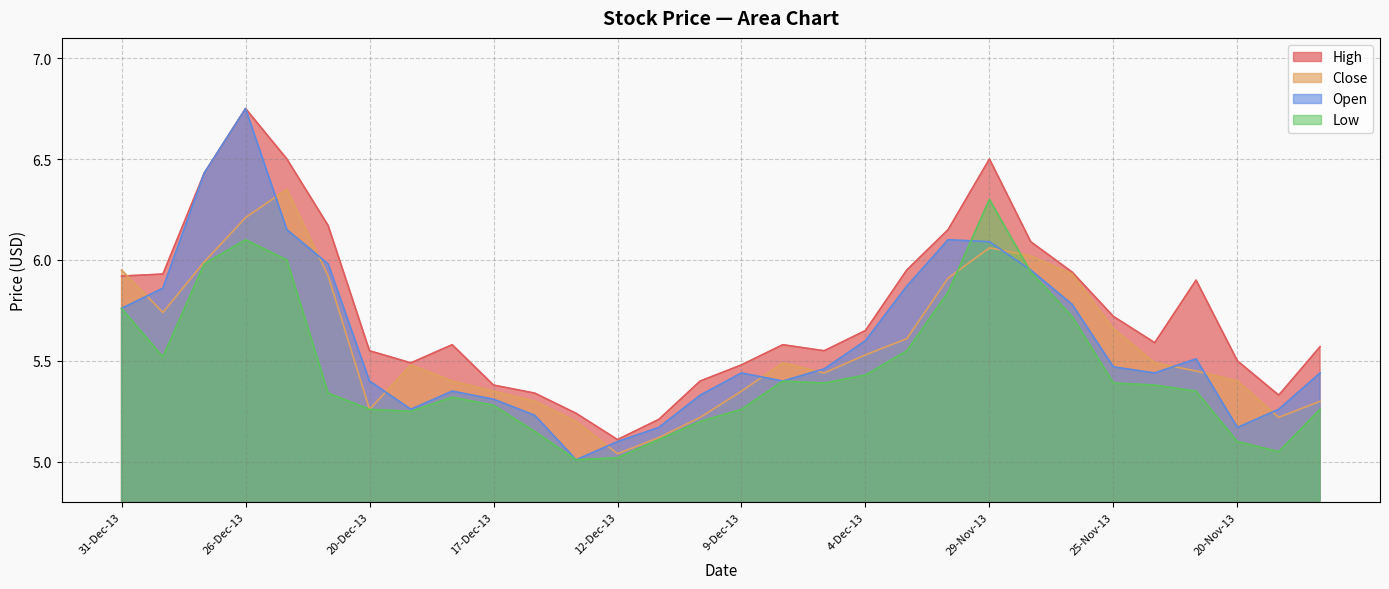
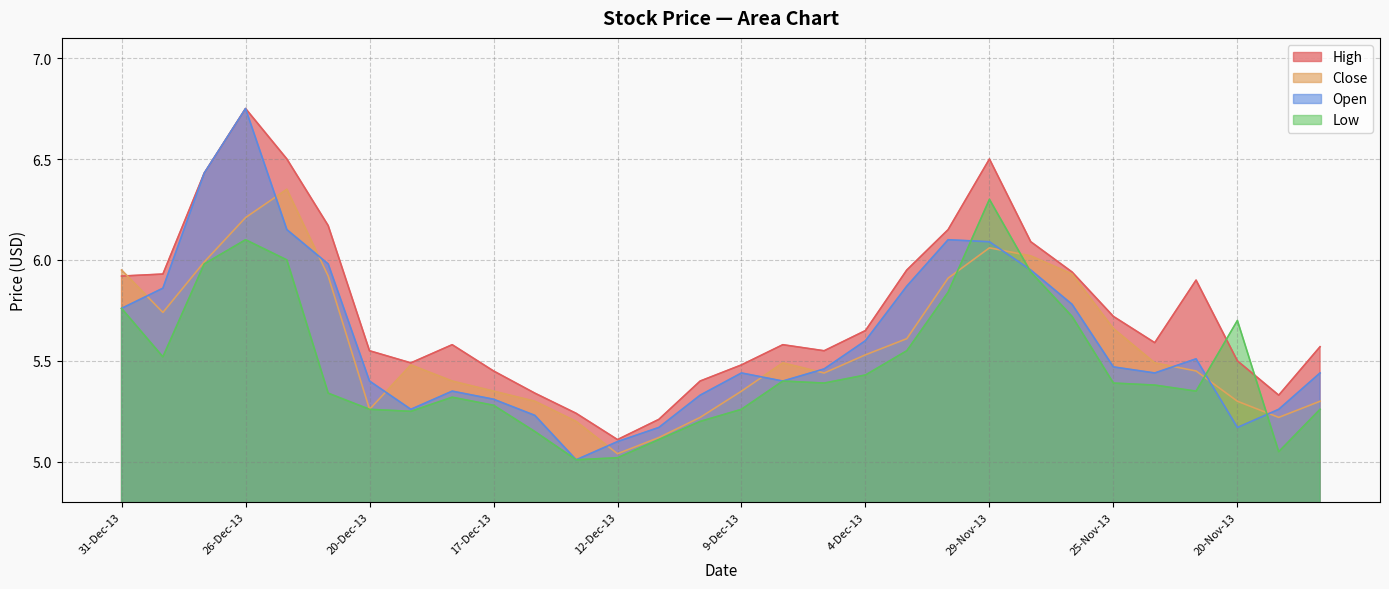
High, 17-Dec-13: 5.38 -> 5.45
Close, 20-Nov-13: 5.4 -> 5.3
Low, 20-Nov-13: 5.1 -> 5.7
